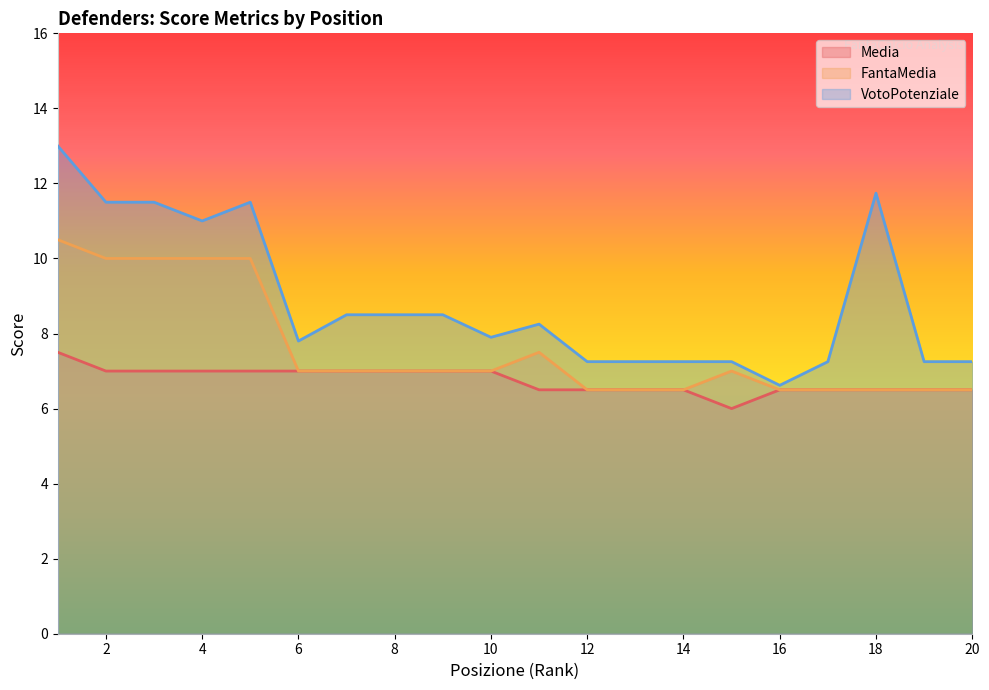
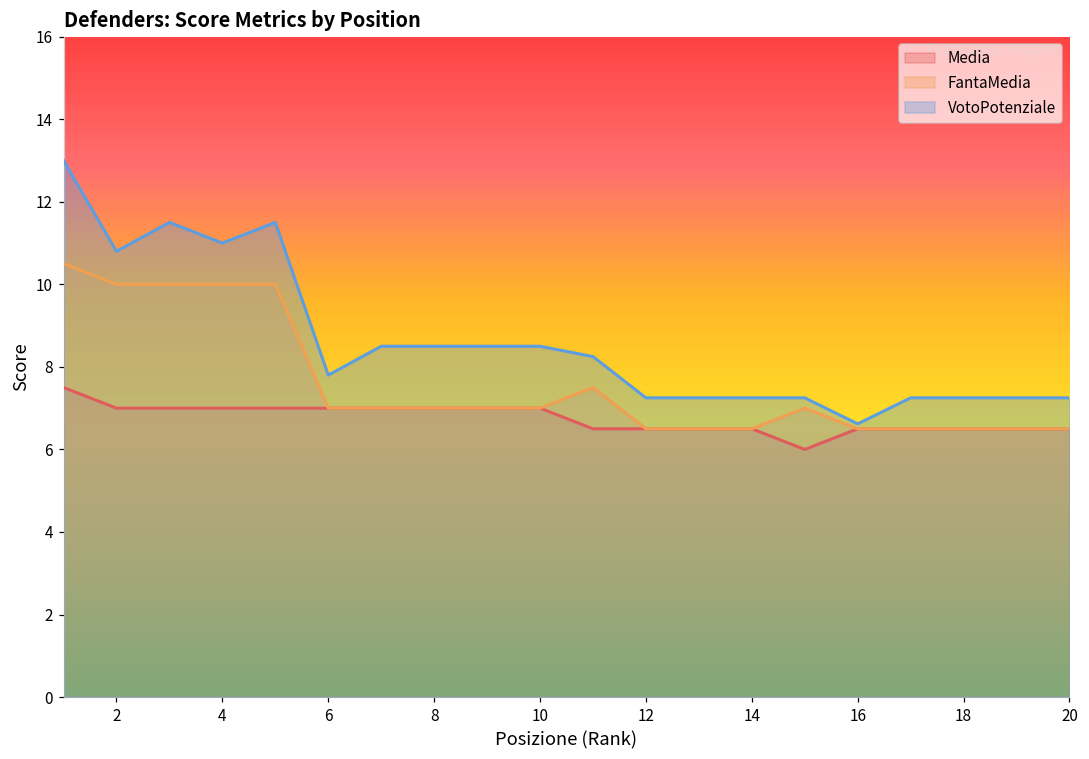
VotoPotenziale, 2: 11.5 -> 10.8
VotoPotenziale, 10: 7.9 -> 8.5
VotoPotenziale, 18: 11.7 -> 7.3
